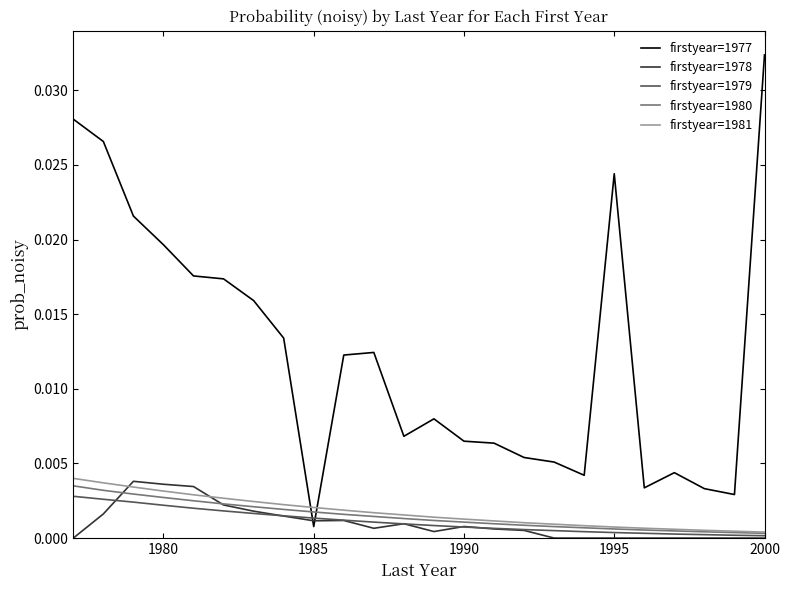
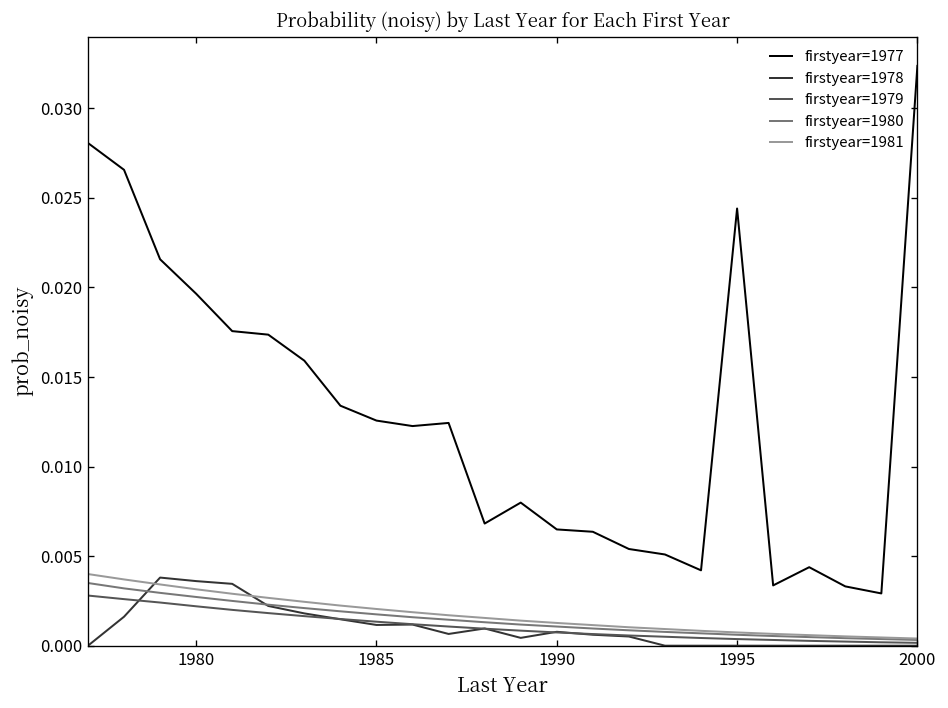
firstyear=1977, 1985: 0.0008 -> 0.0126
